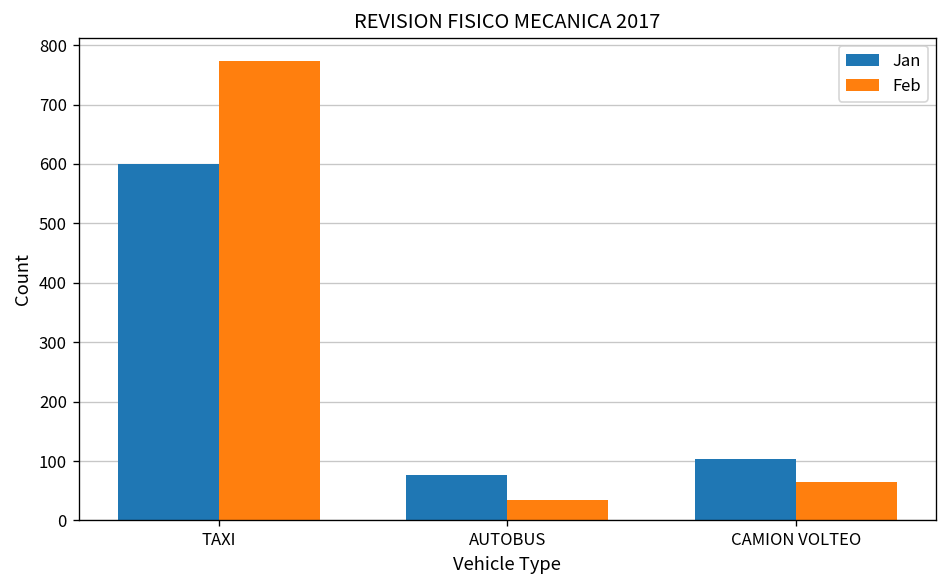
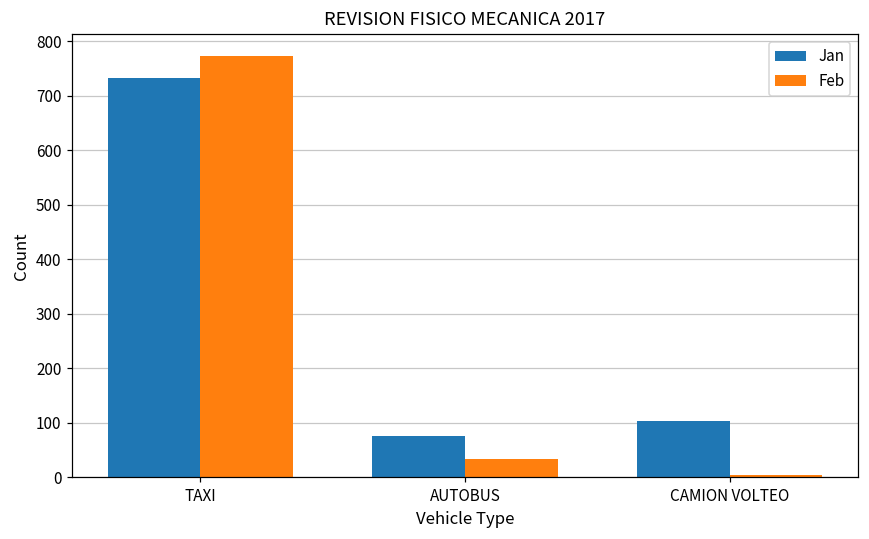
Jan, TAXI: 600 -> 730
Feb, CAMION VOLTEO: 70 -> 0
